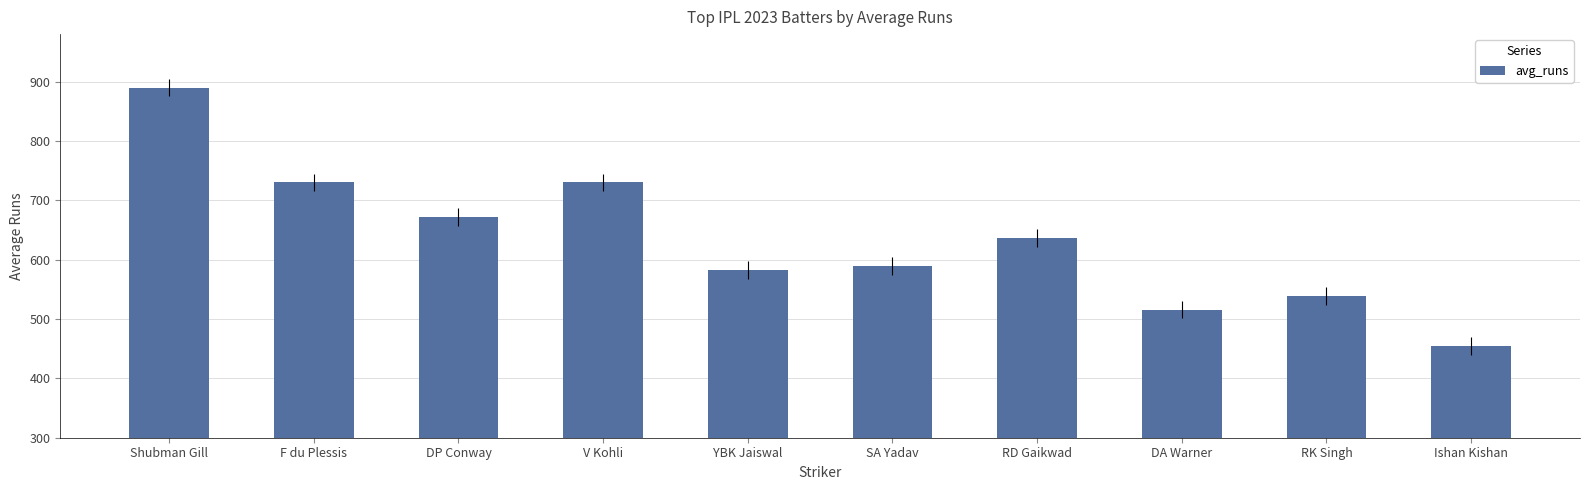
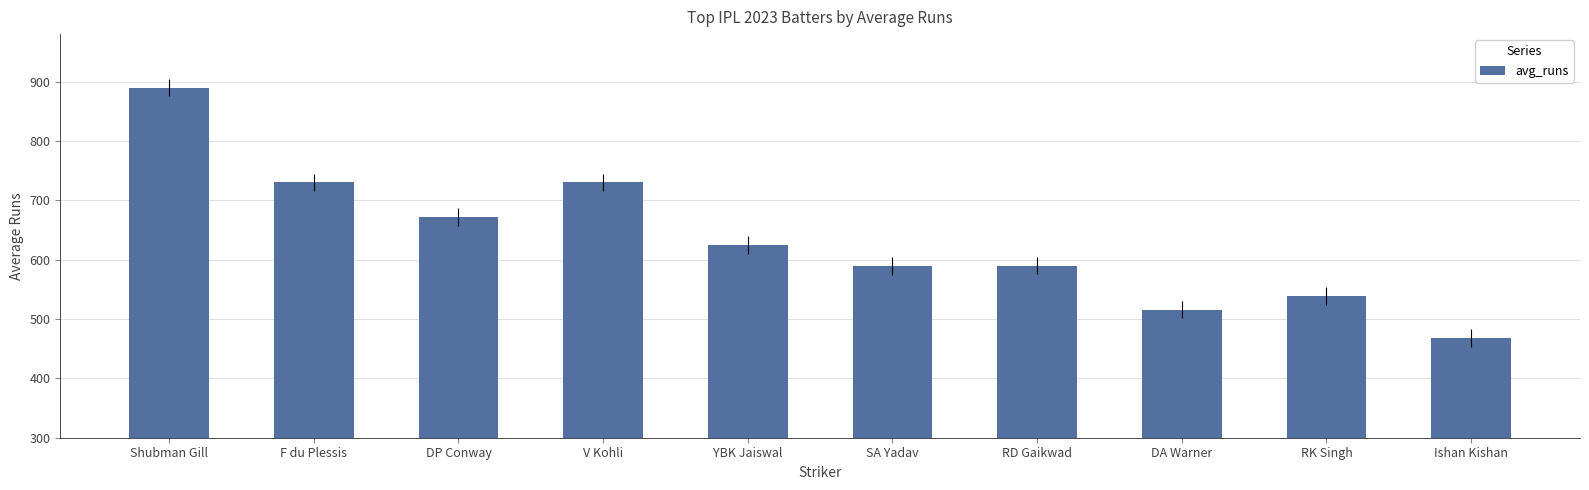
YBK Jaiswal: 580 -> 630
RD Gaikwad: 640 -> 590
Ishan Kishan: 450 -> 470
